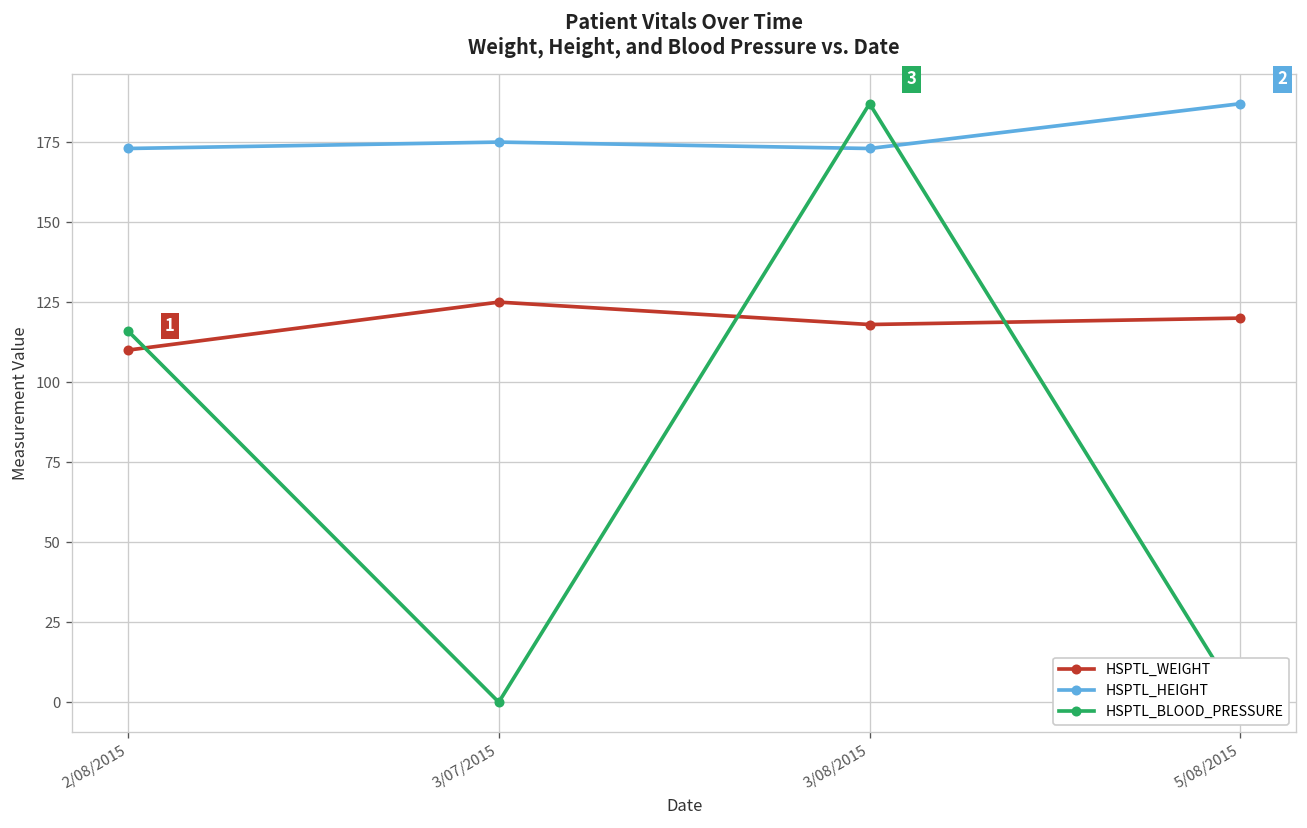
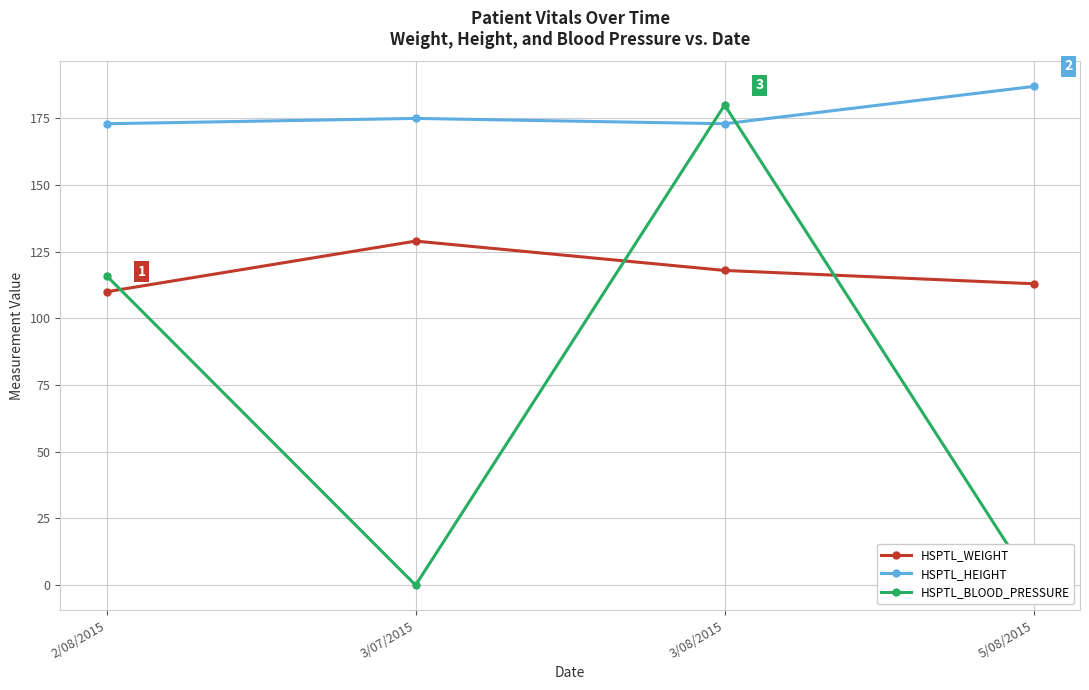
HSPTL_WEIGHT, 3/07/2015: 125 -> 129
HSPTL_BLOOD_PRESSURE, 3/08/2015: 187 -> 180
HSPTL_WEIGHT, 5/08/2015: 120 -> 113
